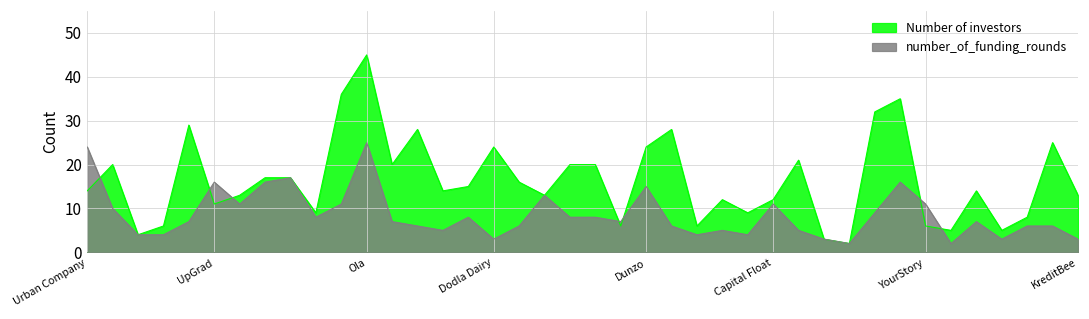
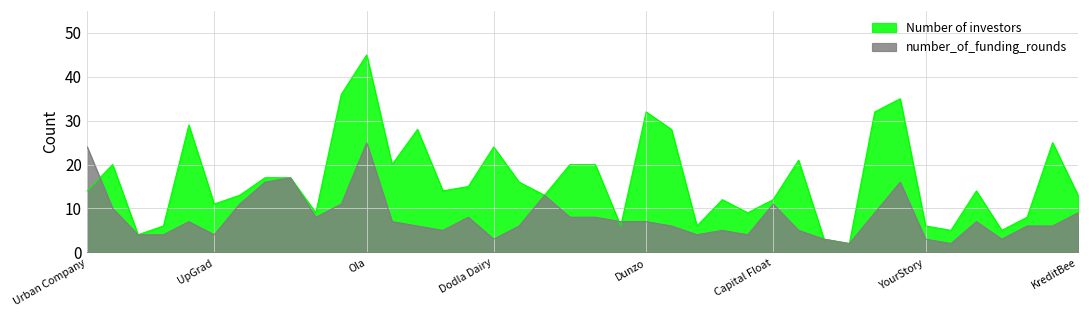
number_of_funding_rounds, UpGrad: 16 -> 4
Number of investors, Dunzo: 24 -> 32
number_of_funding_rounds, Dunzo: 15 -> 7
number_of_funding_rounds, YourStory: 11 -> 3
number_of_funding_rounds, KreditBee: 3 -> 9
